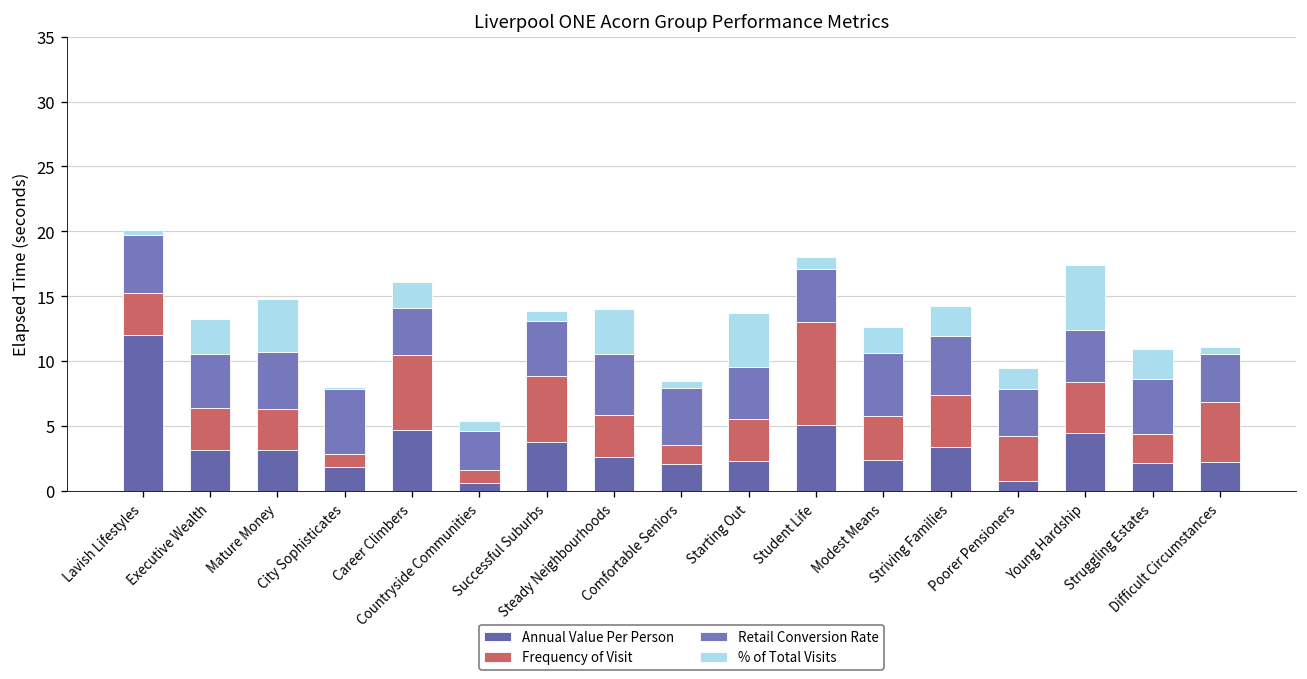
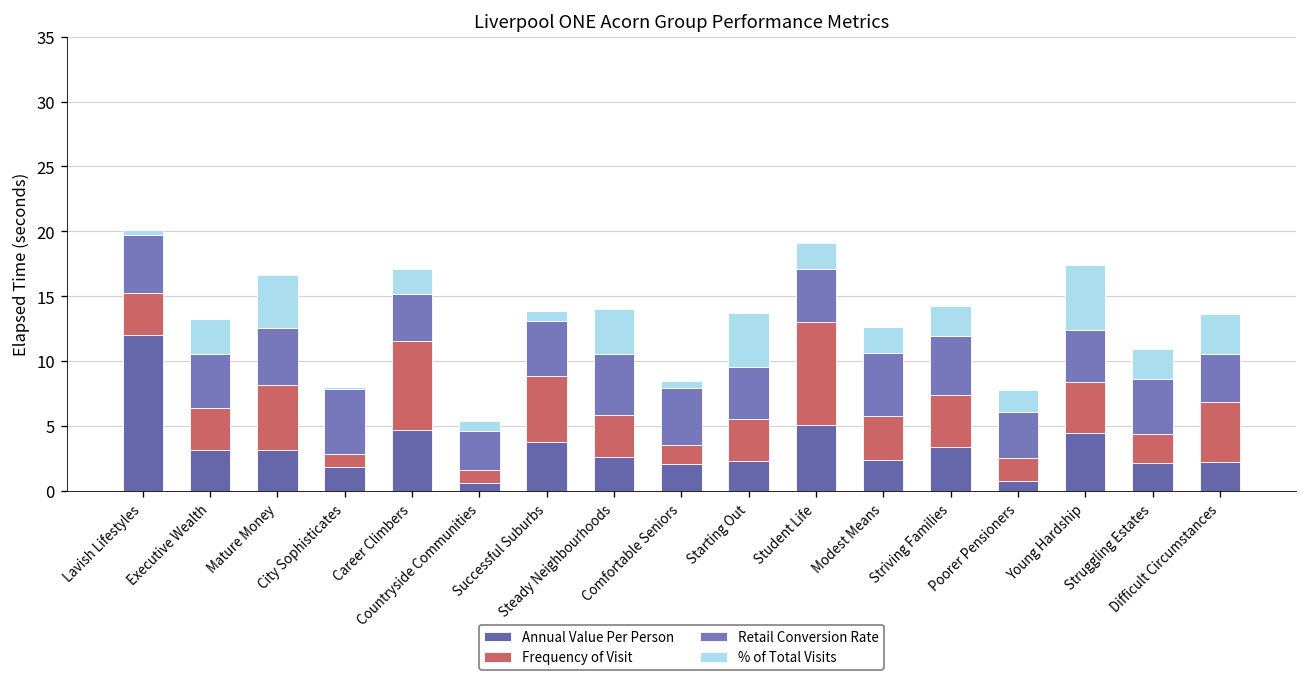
Frequency of Visit, Mature Money: 3.1 -> 5.0
Frequency of Visit, Career Climbers: 5.8 -> 6.9
% of Total Visits, Student Life: 1.0 -> 2.1
Frequency of Visit, Poorer Pensioners: 3.5 -> 1.8
% of Total Visits, Difficult Circumstances: 0.5 -> 3.1
